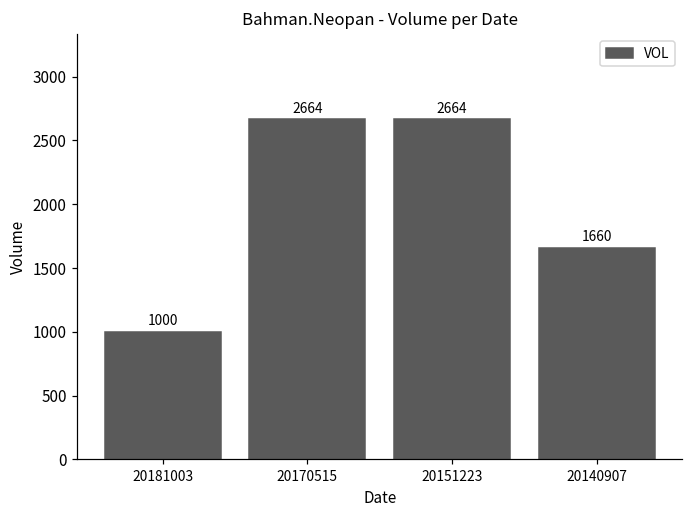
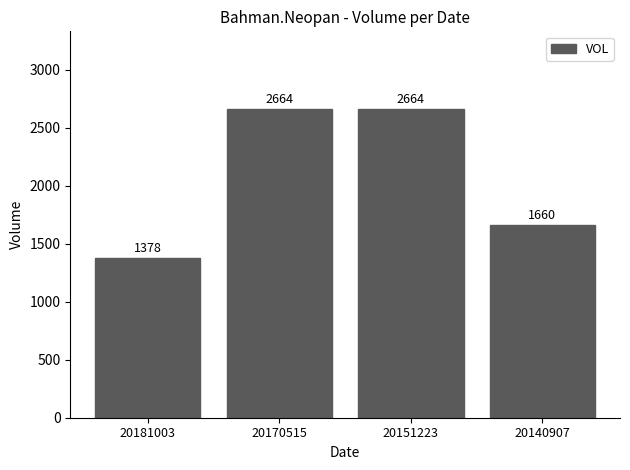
20181003: 1000 -> 1378
